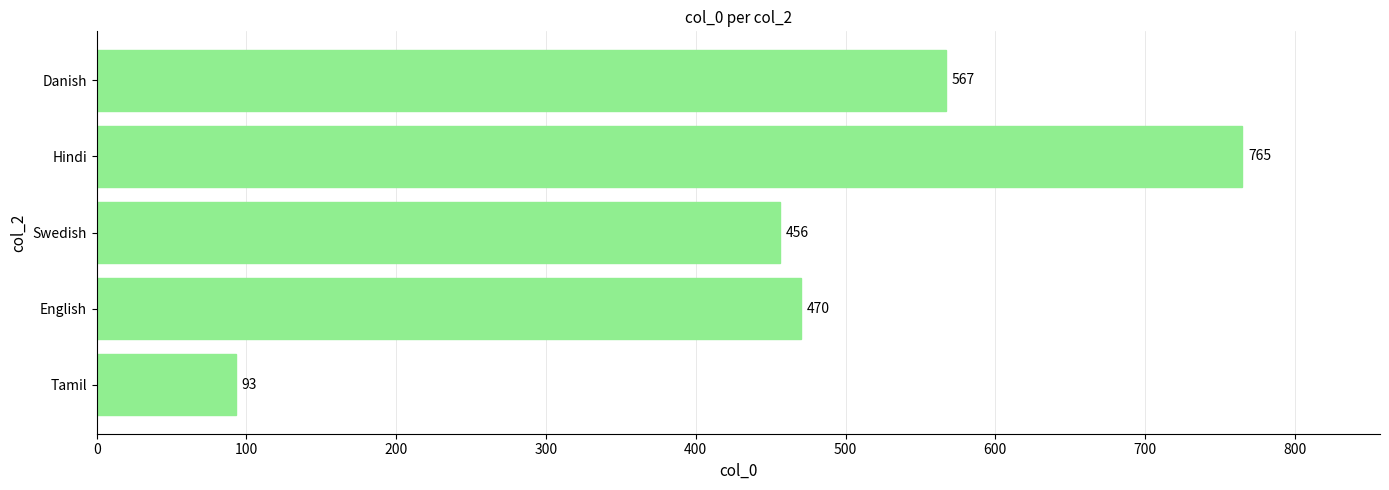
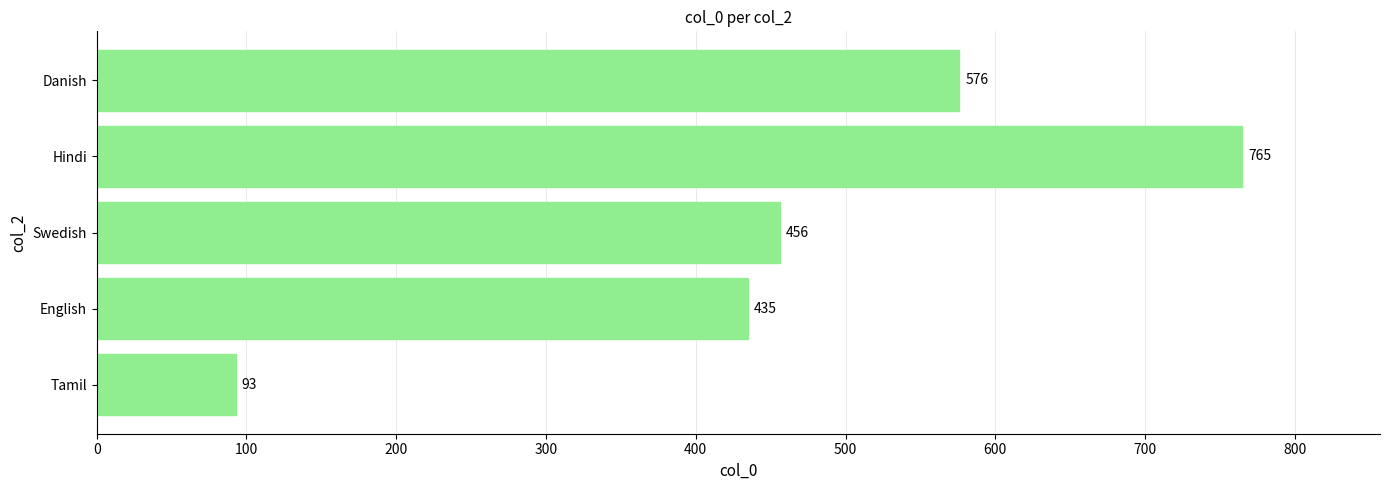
Danish: 567 -> 576
English: 470 -> 435
